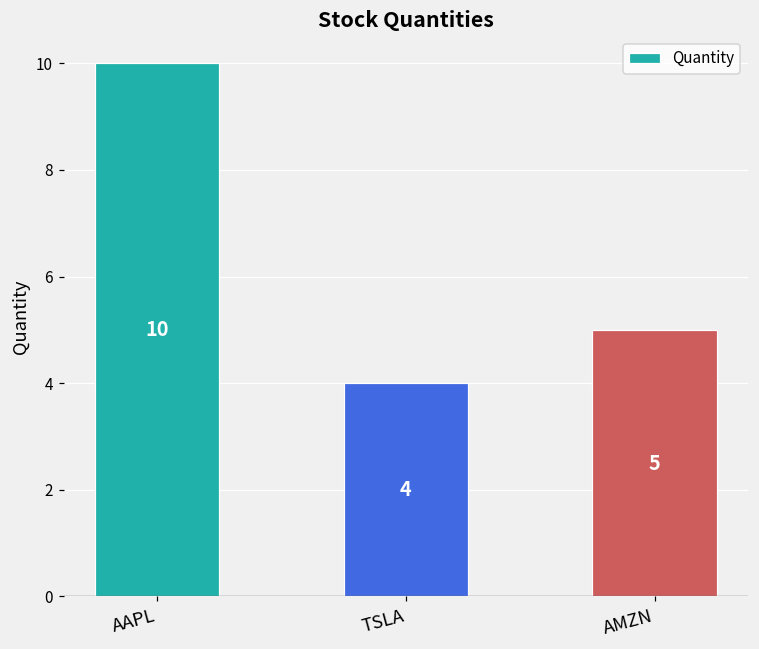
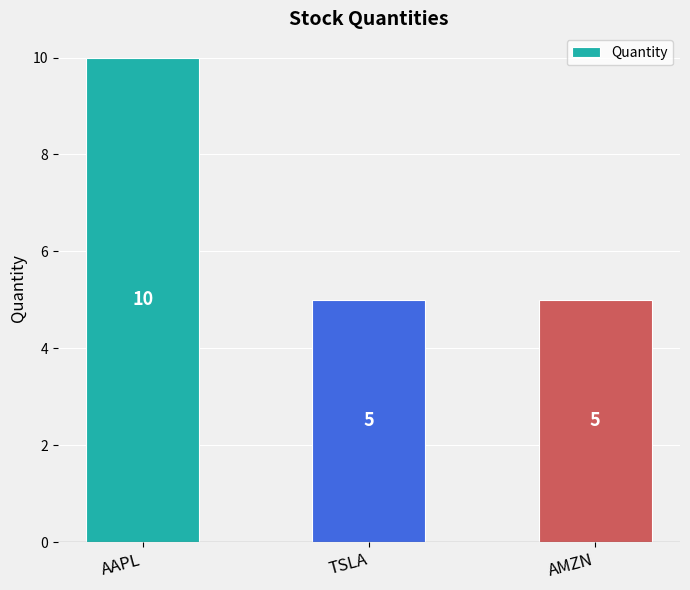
TSLA: 4 -> 5
